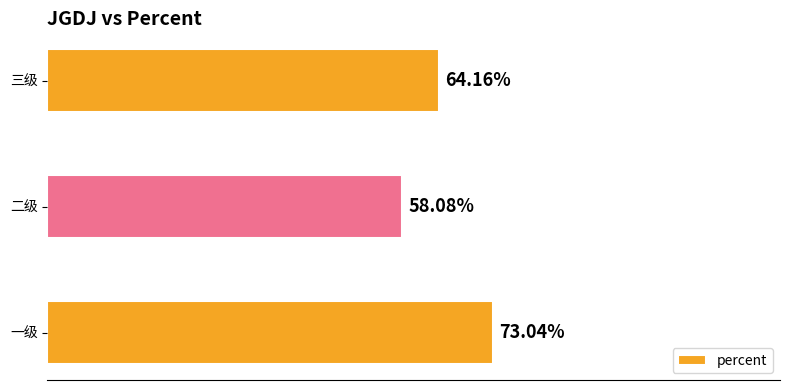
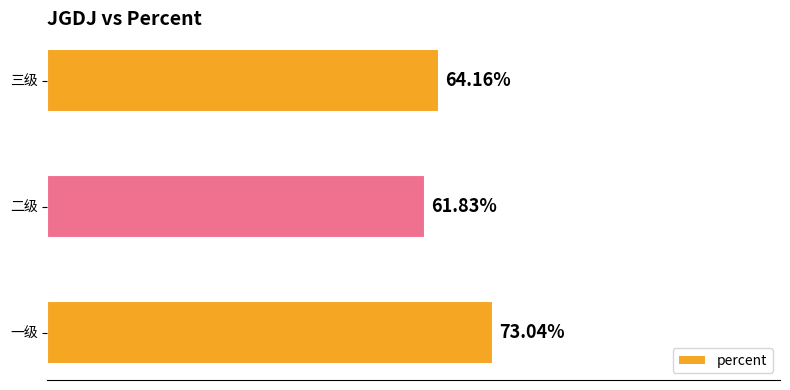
二级: 58.08% -> 61.83%
